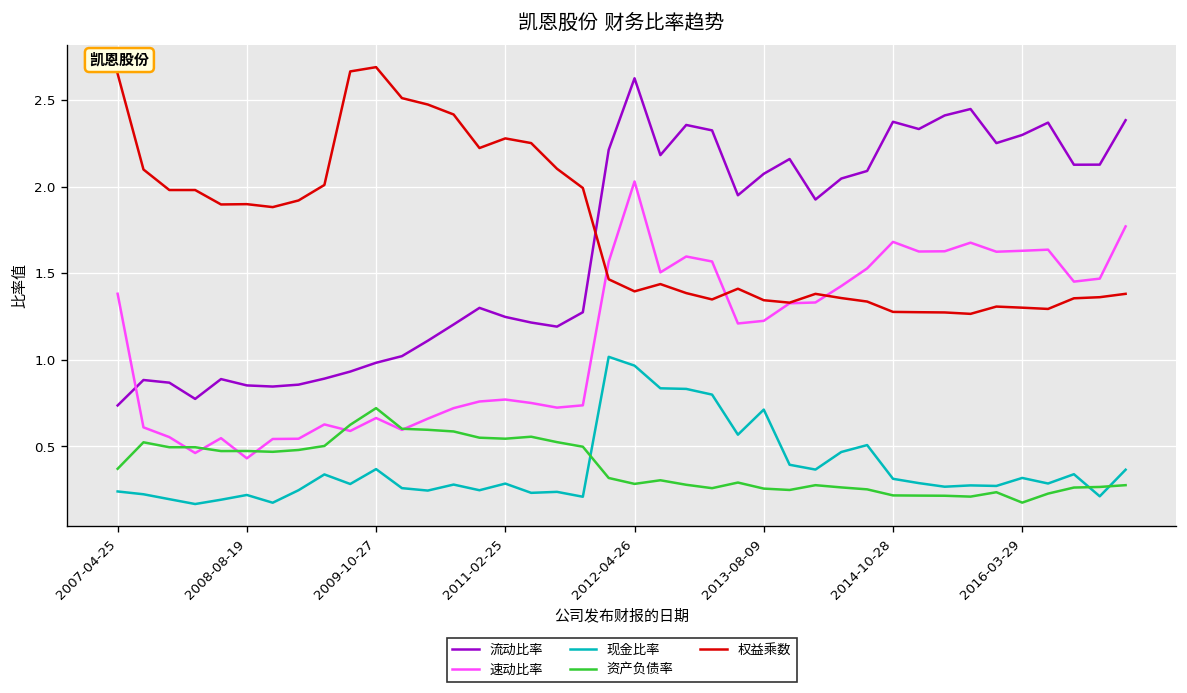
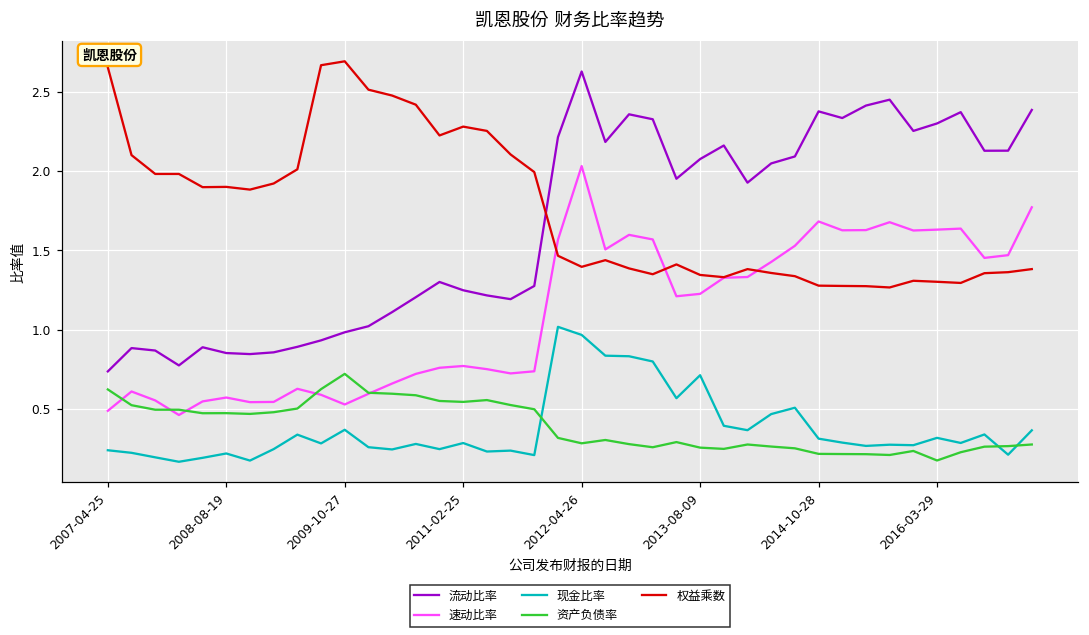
速动比率, 2007-04-25: 1.38 -> 0.49
资产负债率, 2007-04-25: 0.37 -> 0.62
速动比率, 2008-08-19: 0.43 -> 0.57
速动比率, 2009-10-27: 0.66 -> 0.53
